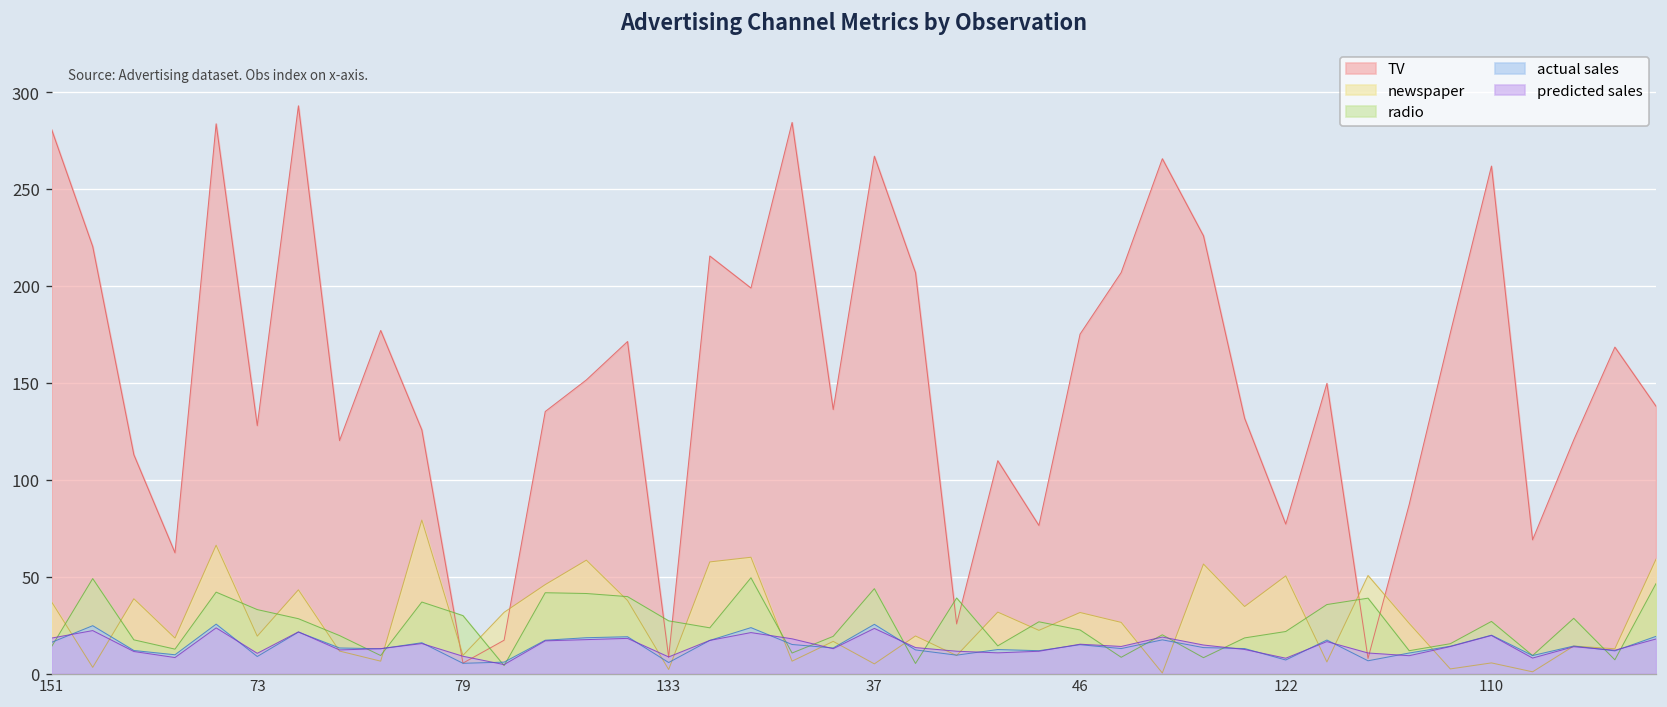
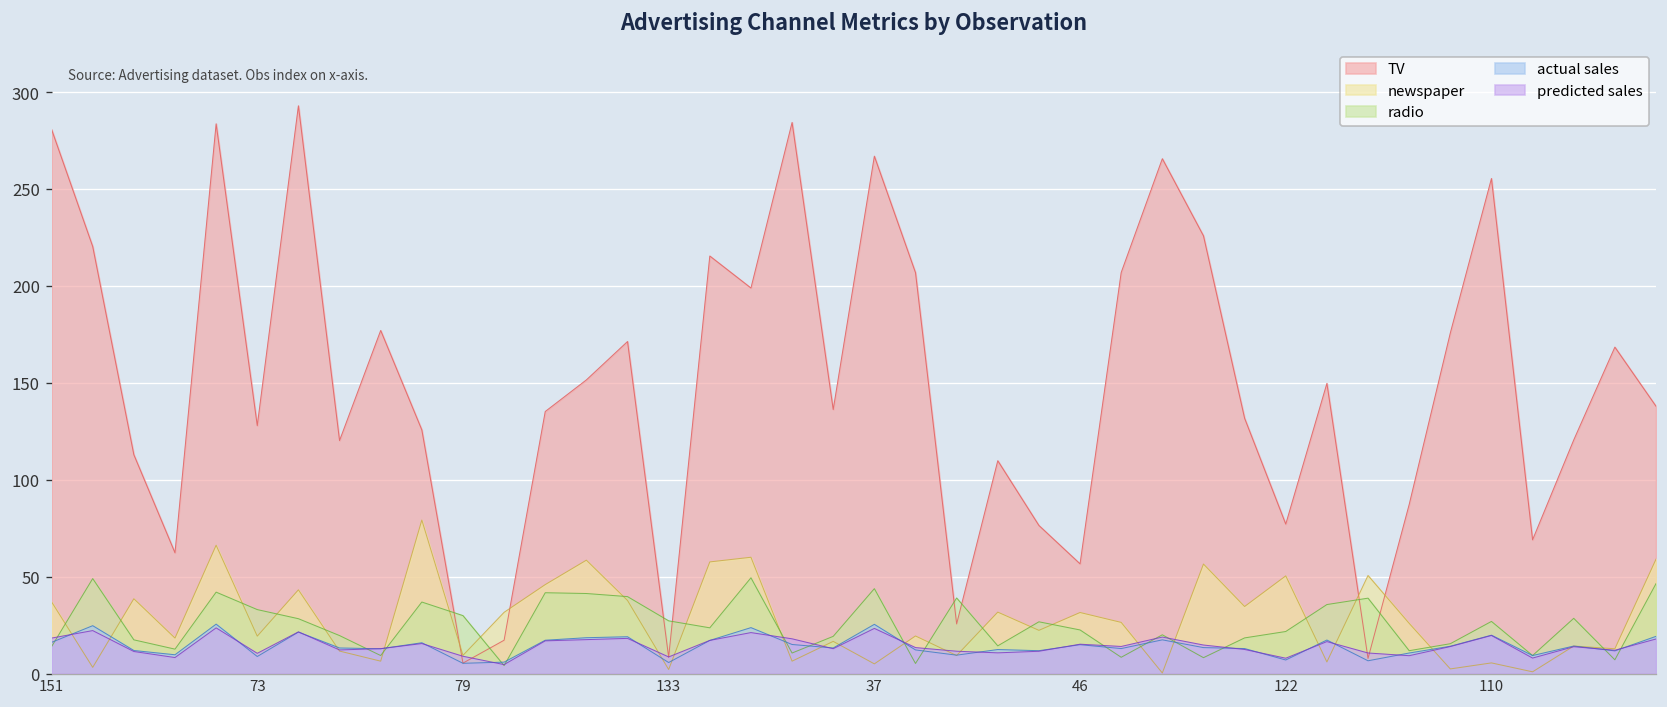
TV, 46: 175 -> 57
TV, 110: 262 -> 255
